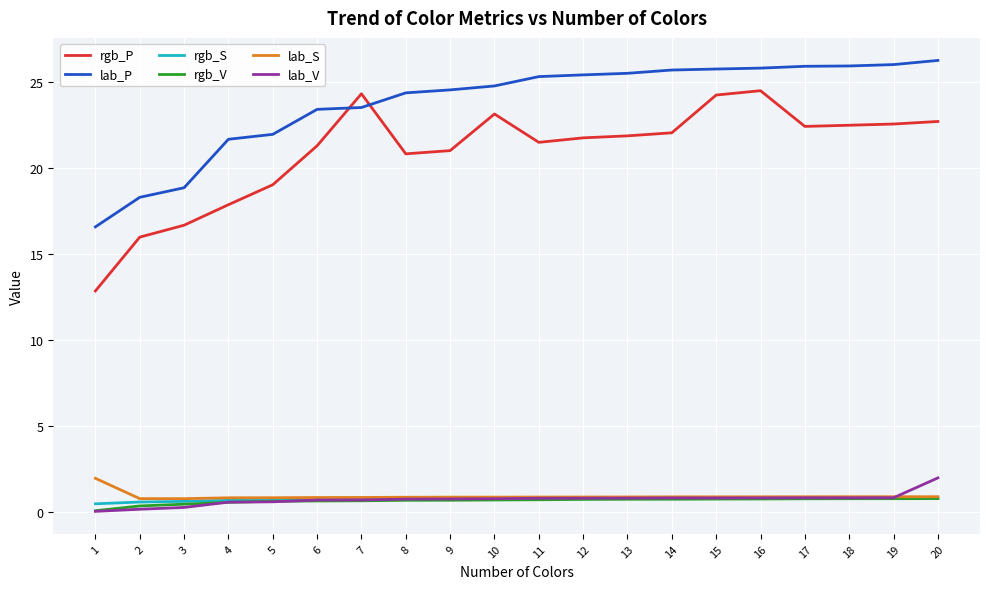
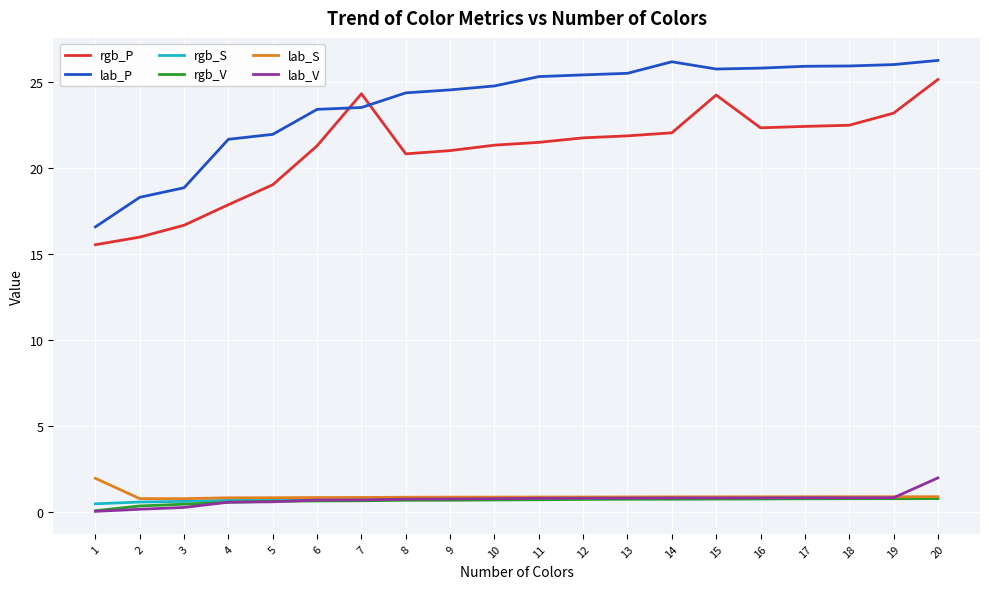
rgb_P, 1: 12.8 -> 15.5
rgb_P, 10: 23.1 -> 21.3
lab_P, 14: 25.7 -> 26.2
rgb_P, 16: 24.5 -> 22.3
rgb_P, 19: 22.6 -> 23.2
rgb_P, 20: 22.7 -> 25.1
